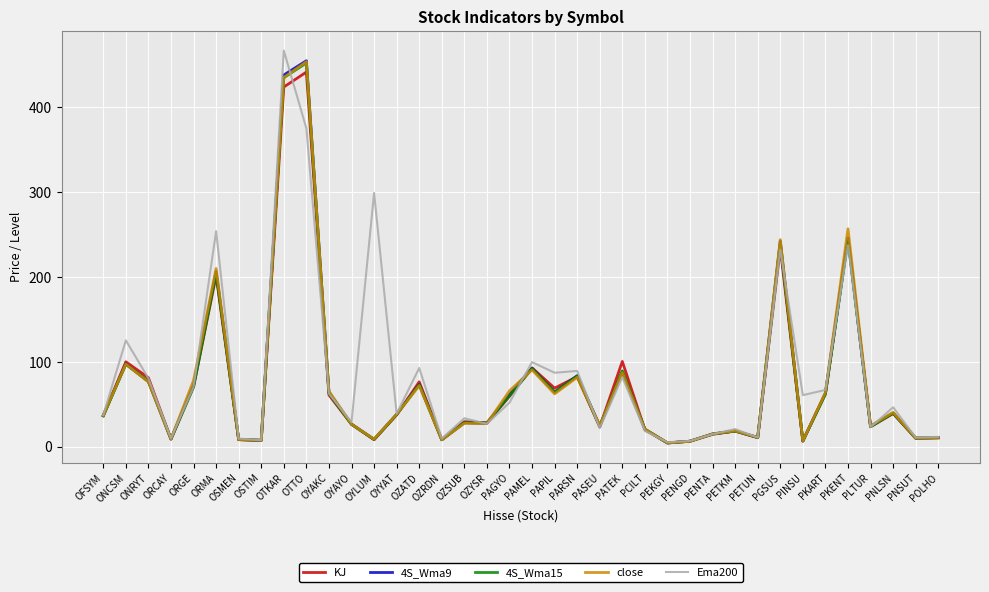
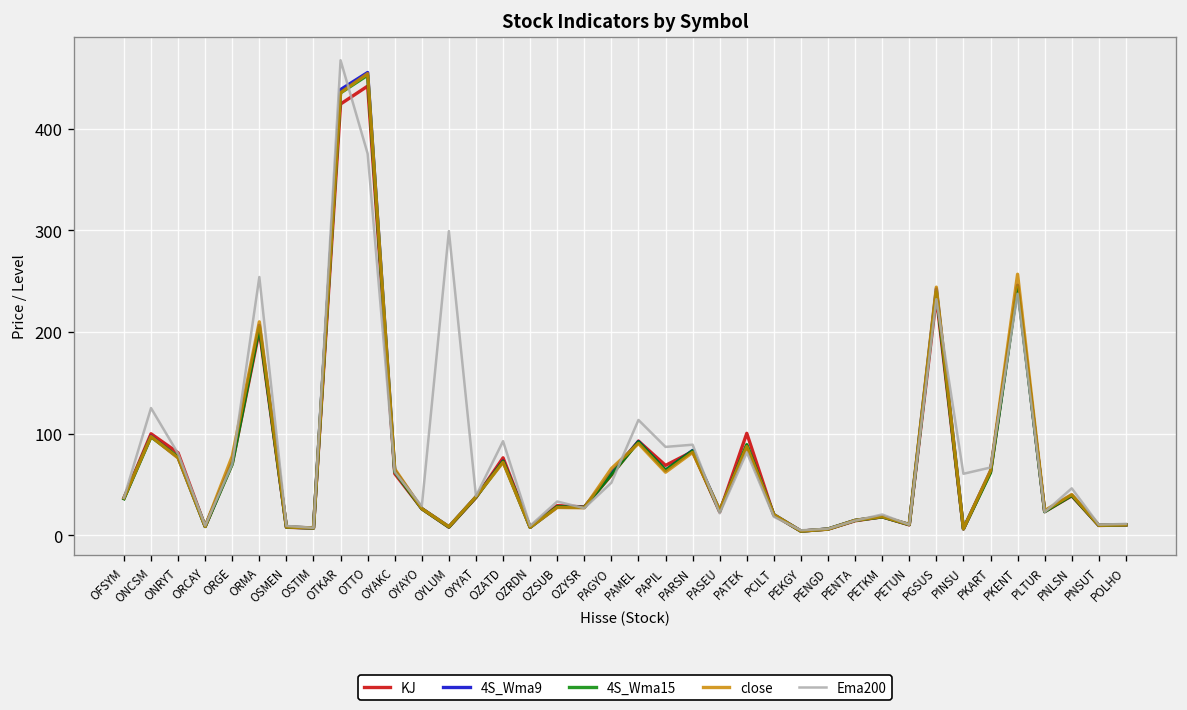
Ema200, PAMEL: 100 -> 110
